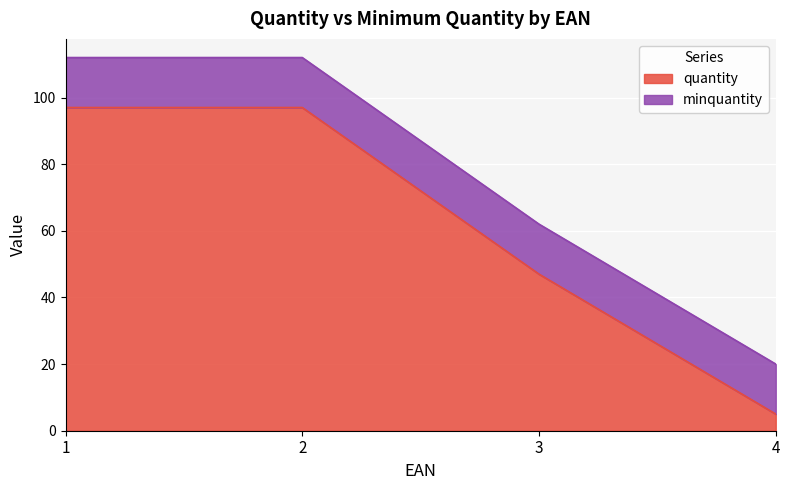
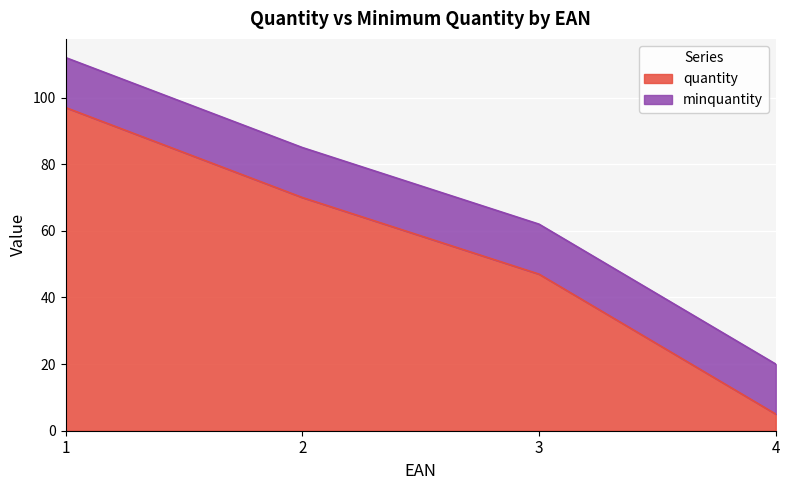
quantity, 2: 97 -> 70
